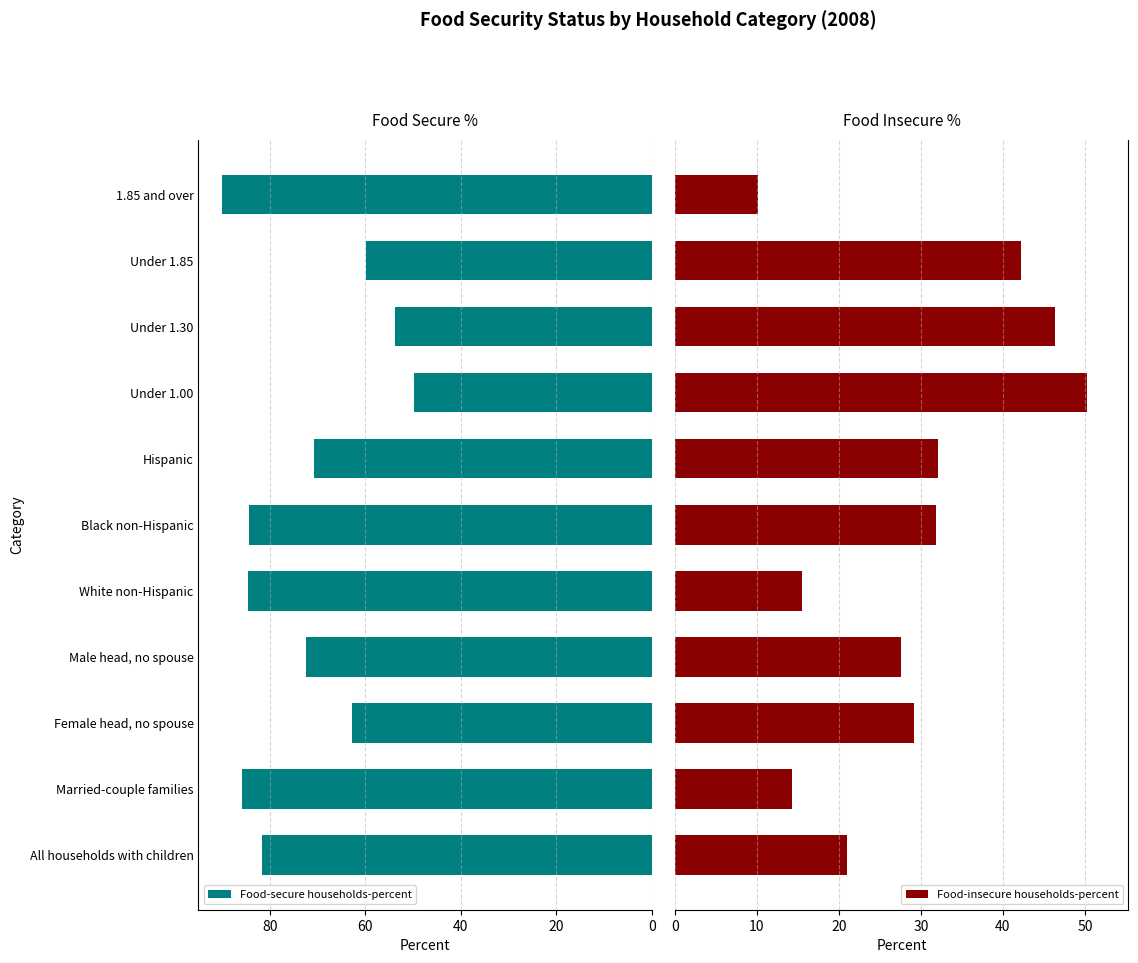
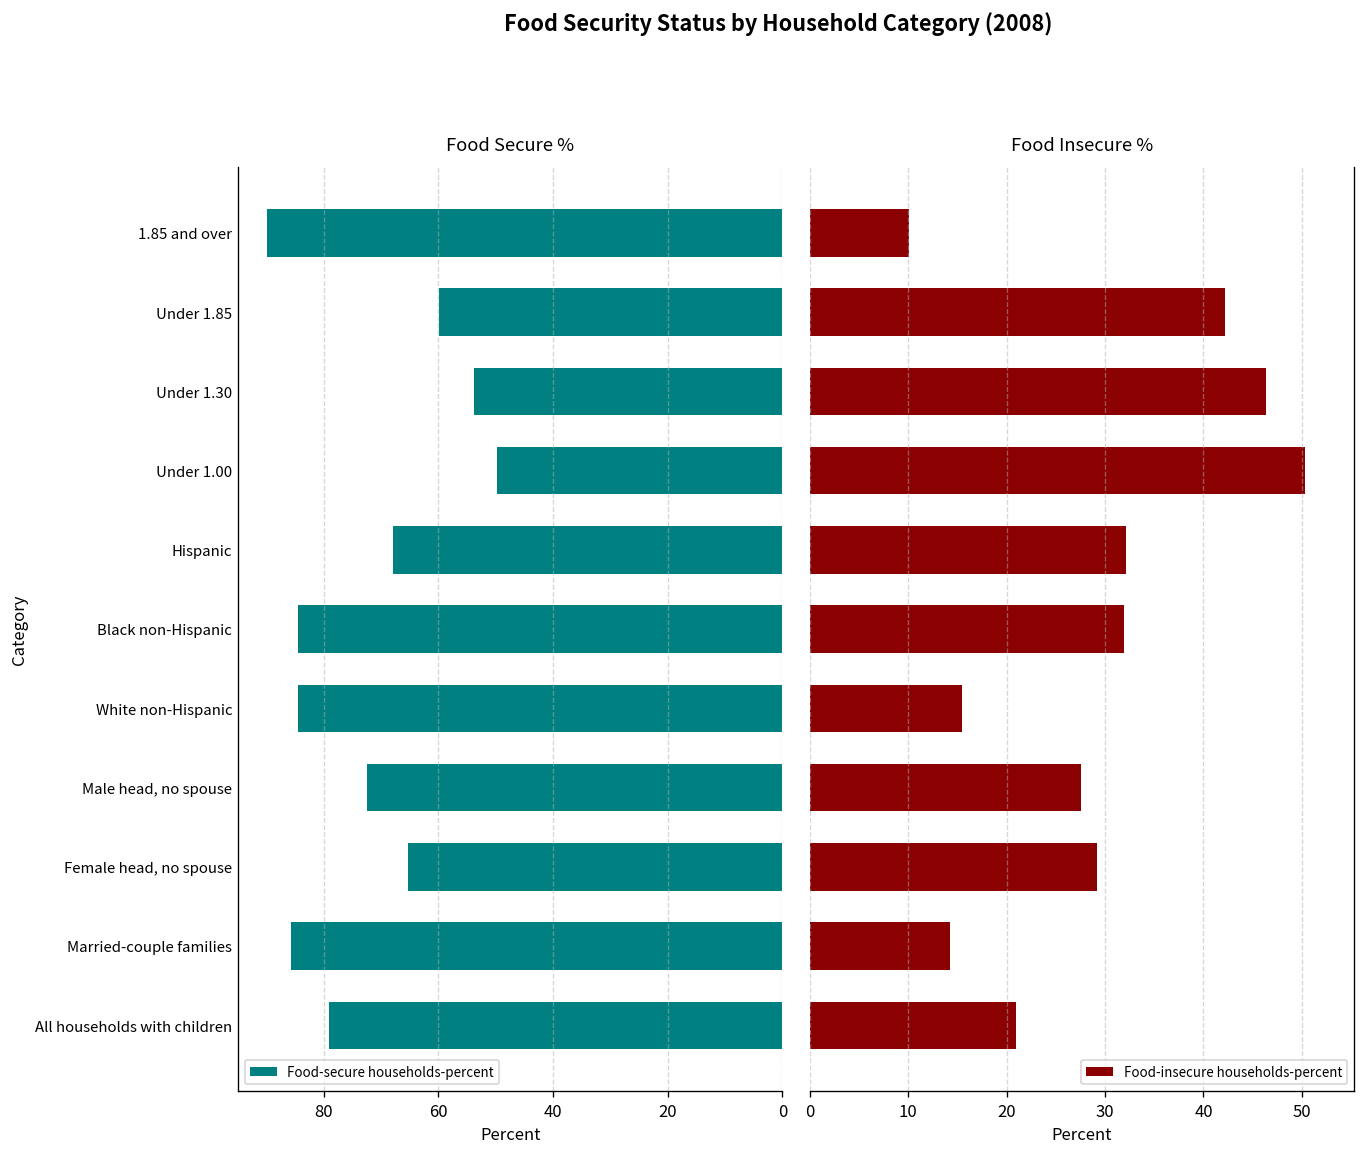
Food Secure %, Hispanic: 71 -> 68
Food Secure %, Female head, no spouse: 63 -> 65
Food Secure %, All households with children: 82 -> 79
